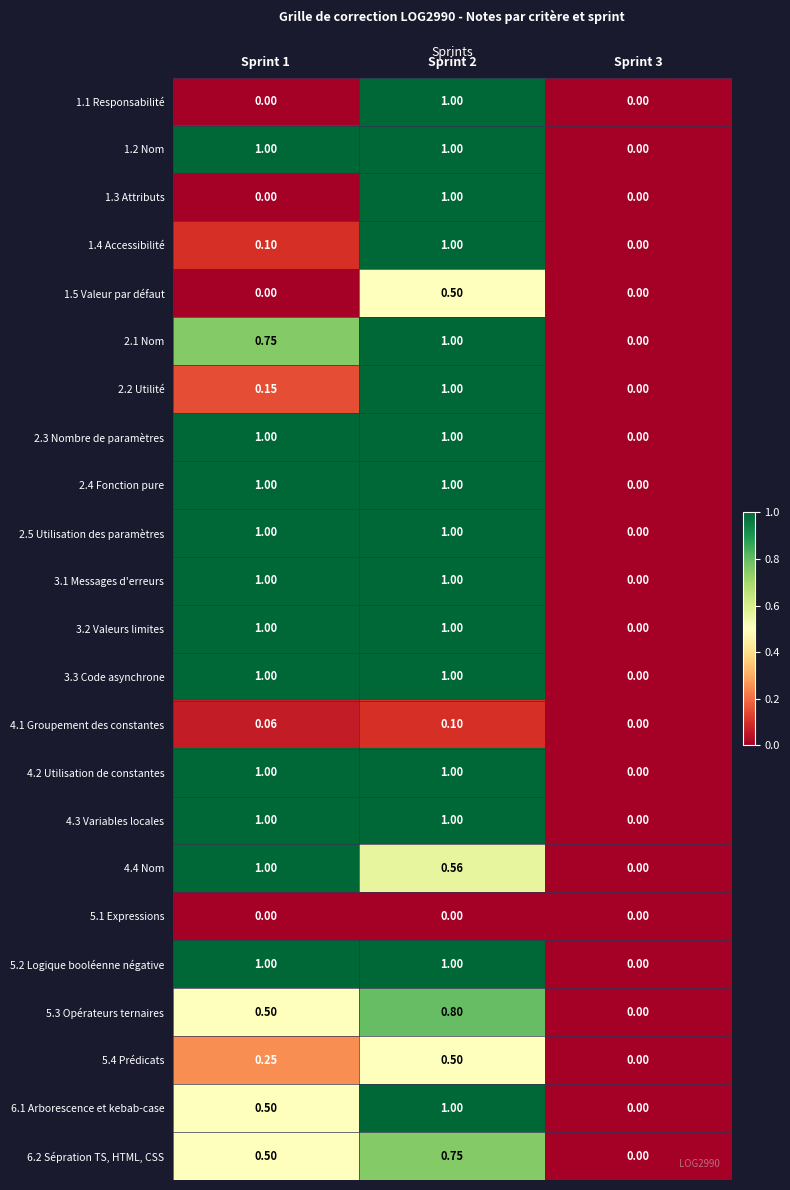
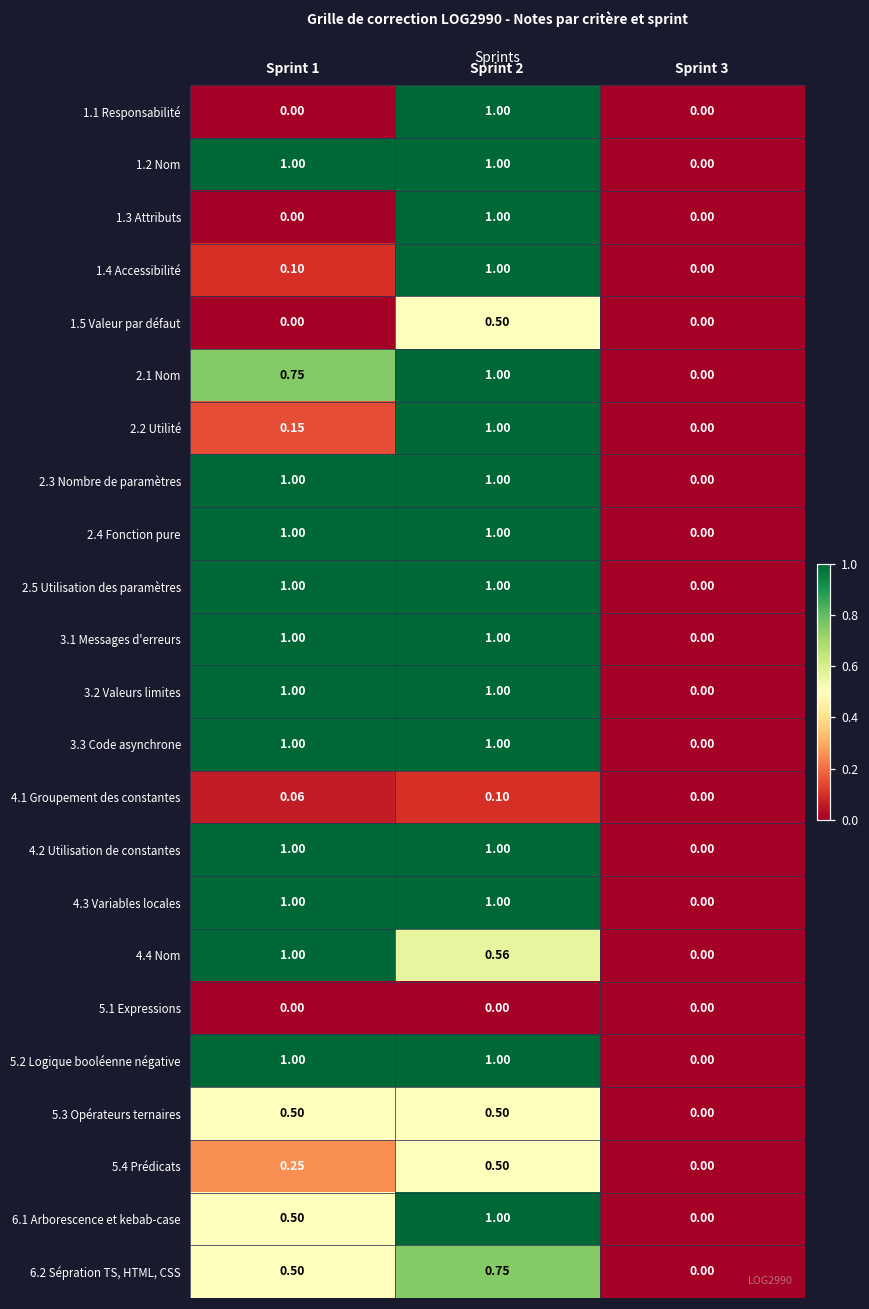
5.3 Opérateurs ternaires, Sprint 2: 0.80 -> 0.50
